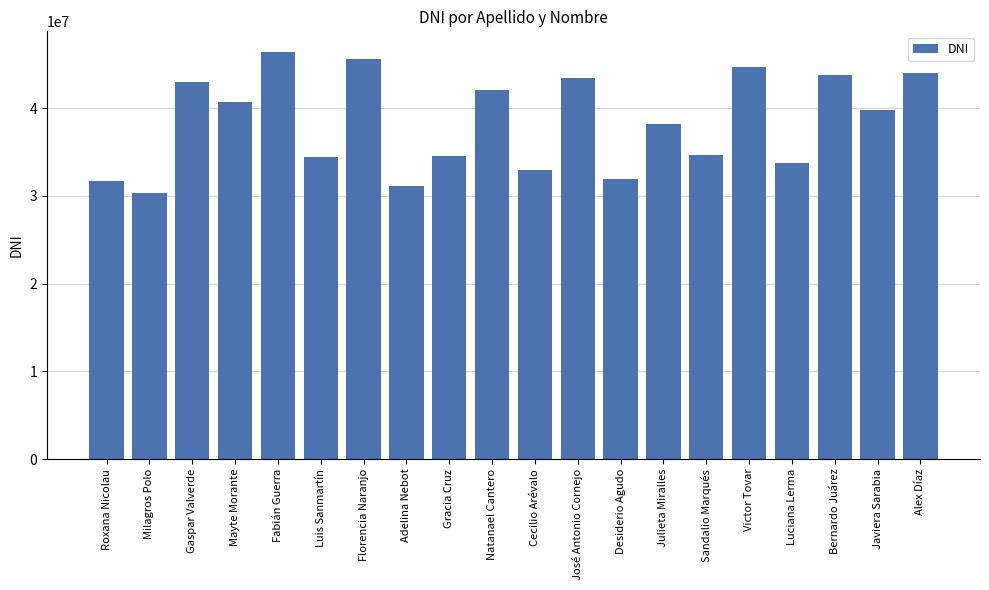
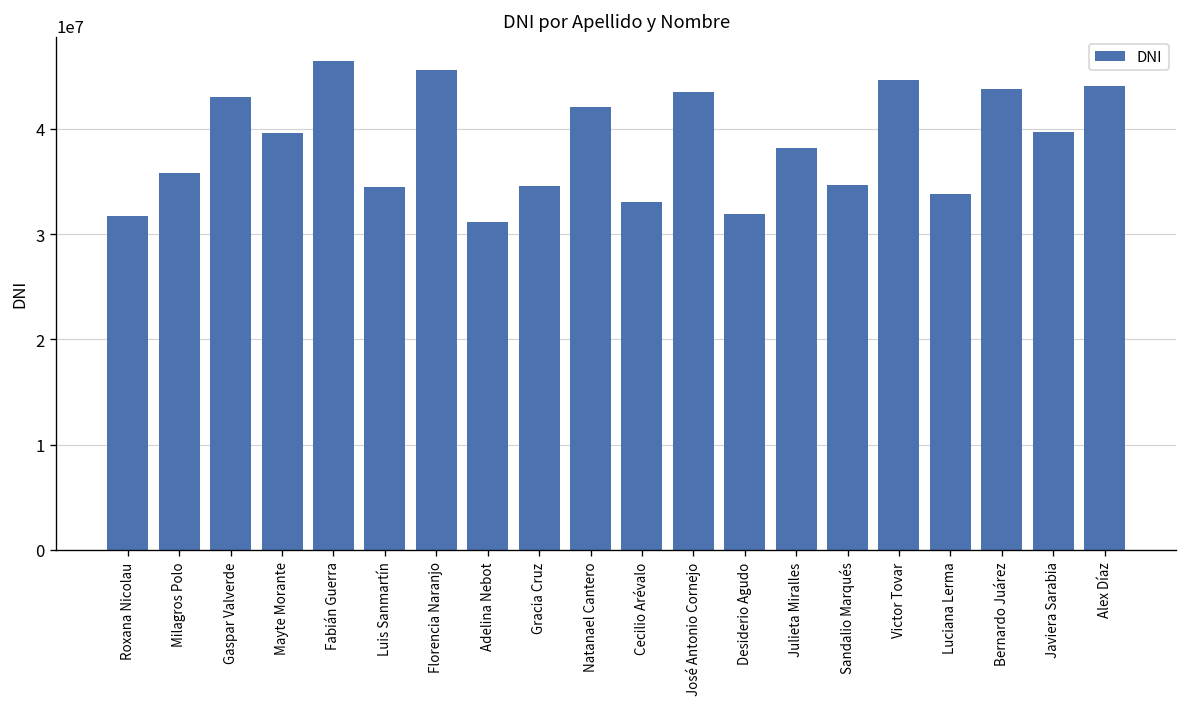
Milagros Polo: 30000000 -> 36000000
Mayte Morante: 41000000 -> 40000000
